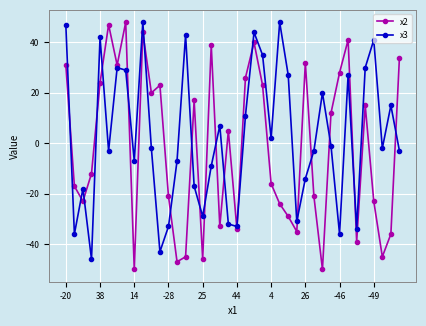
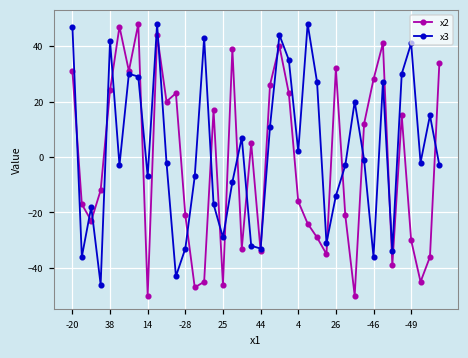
x2, -49: -23 -> -30
